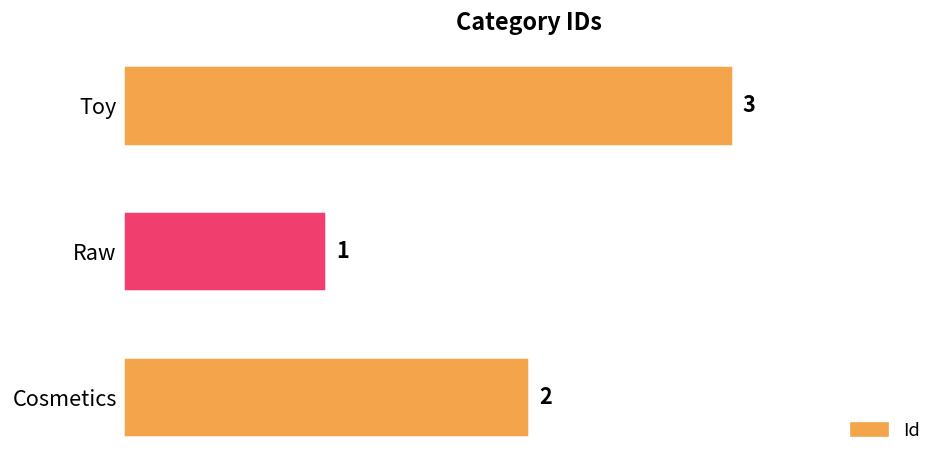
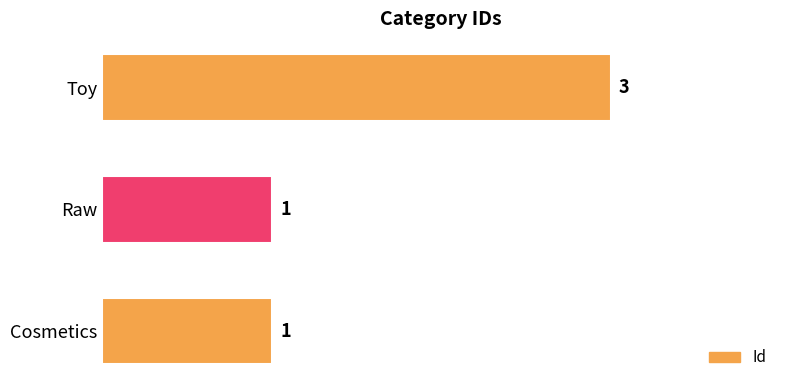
Cosmetics: 2 -> 1
